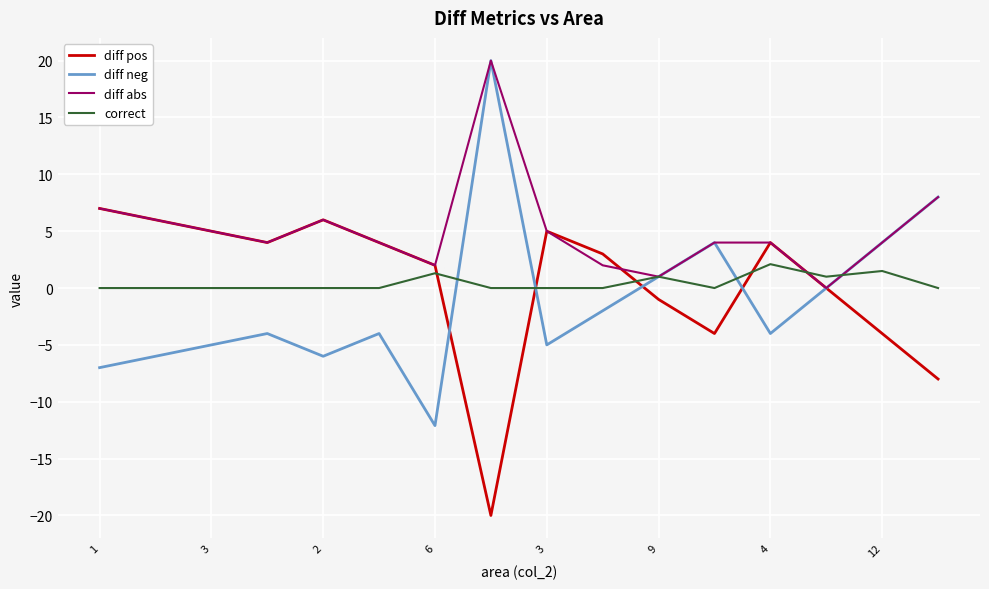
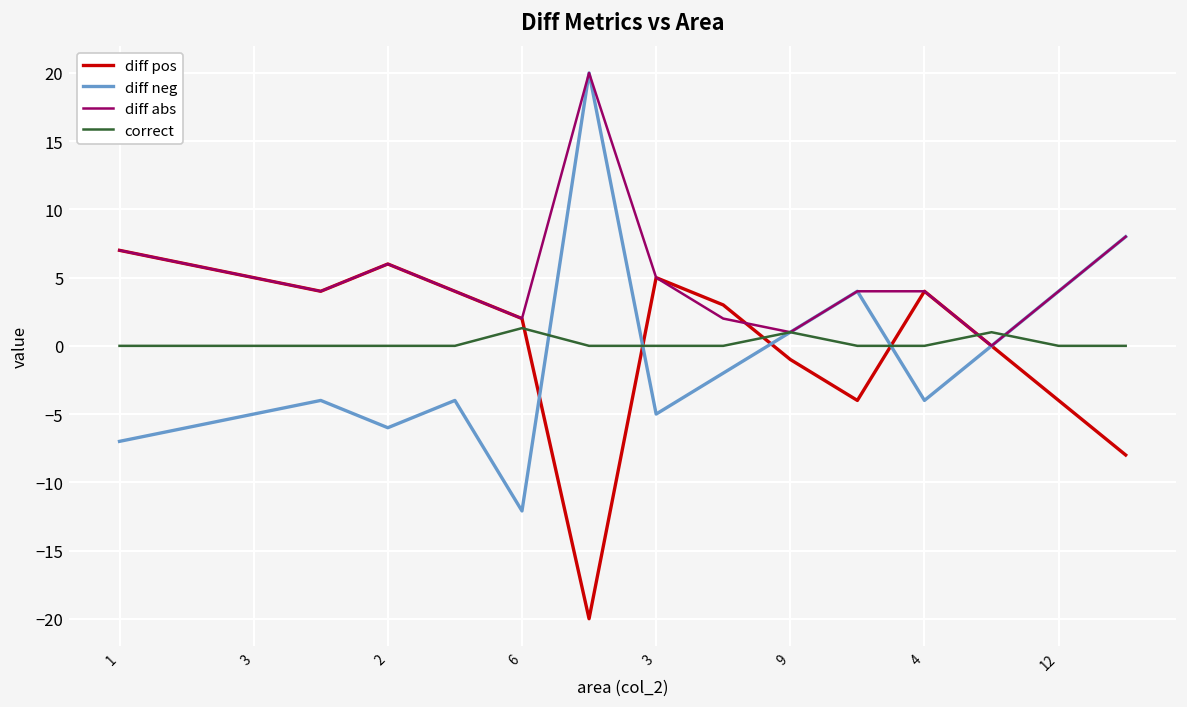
correct, 4: 2.1 -> 0.0
correct, 12: 1.5 -> 0.0
